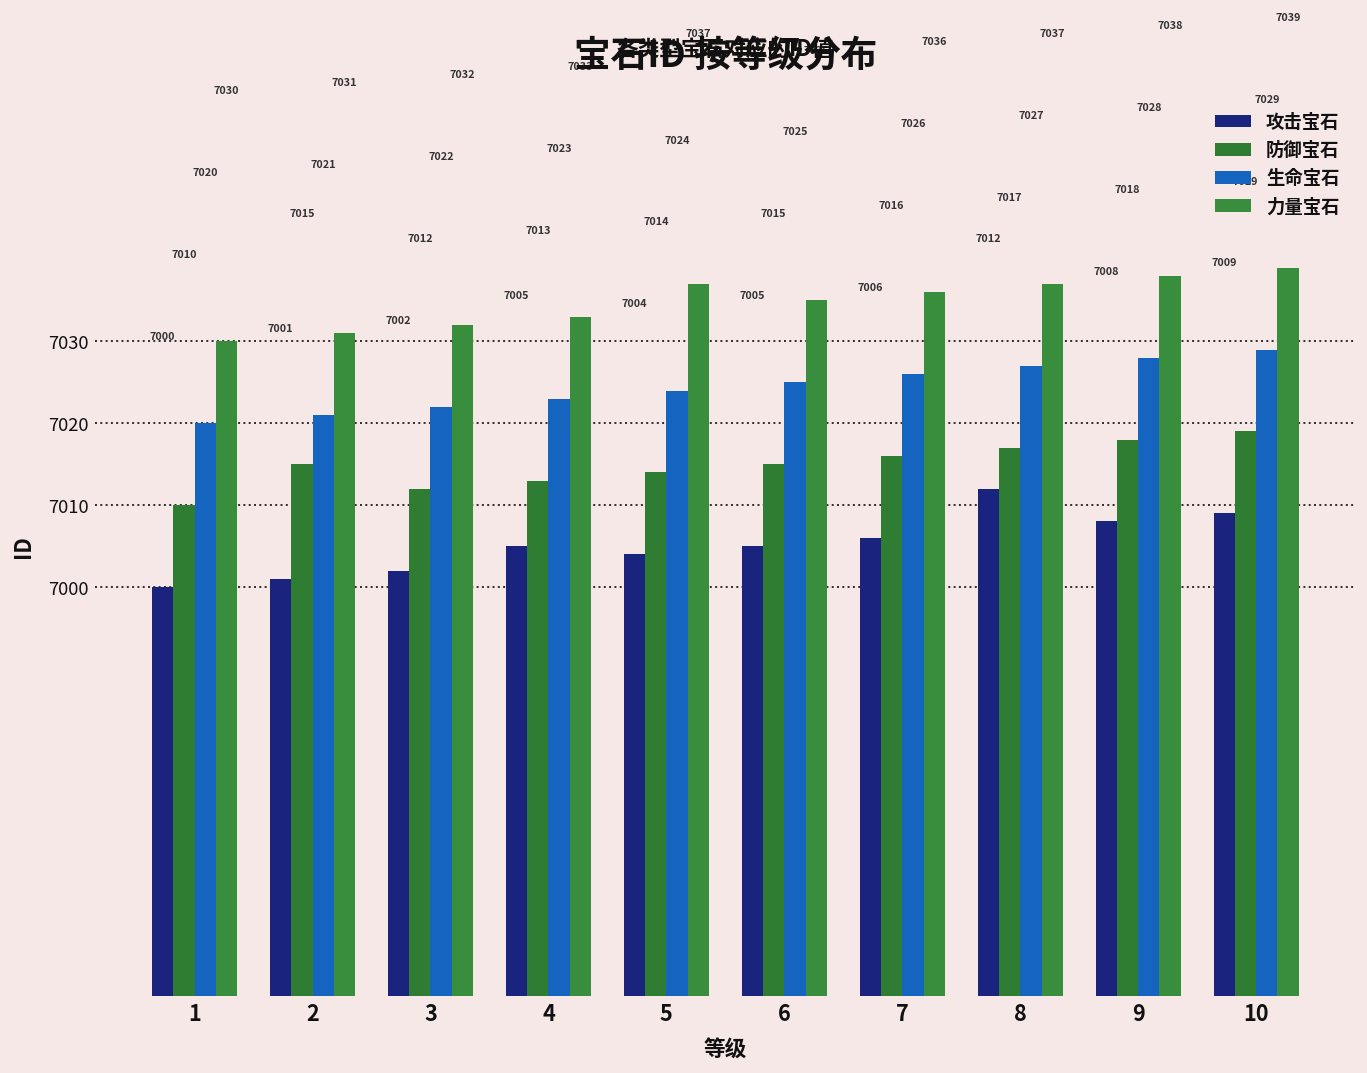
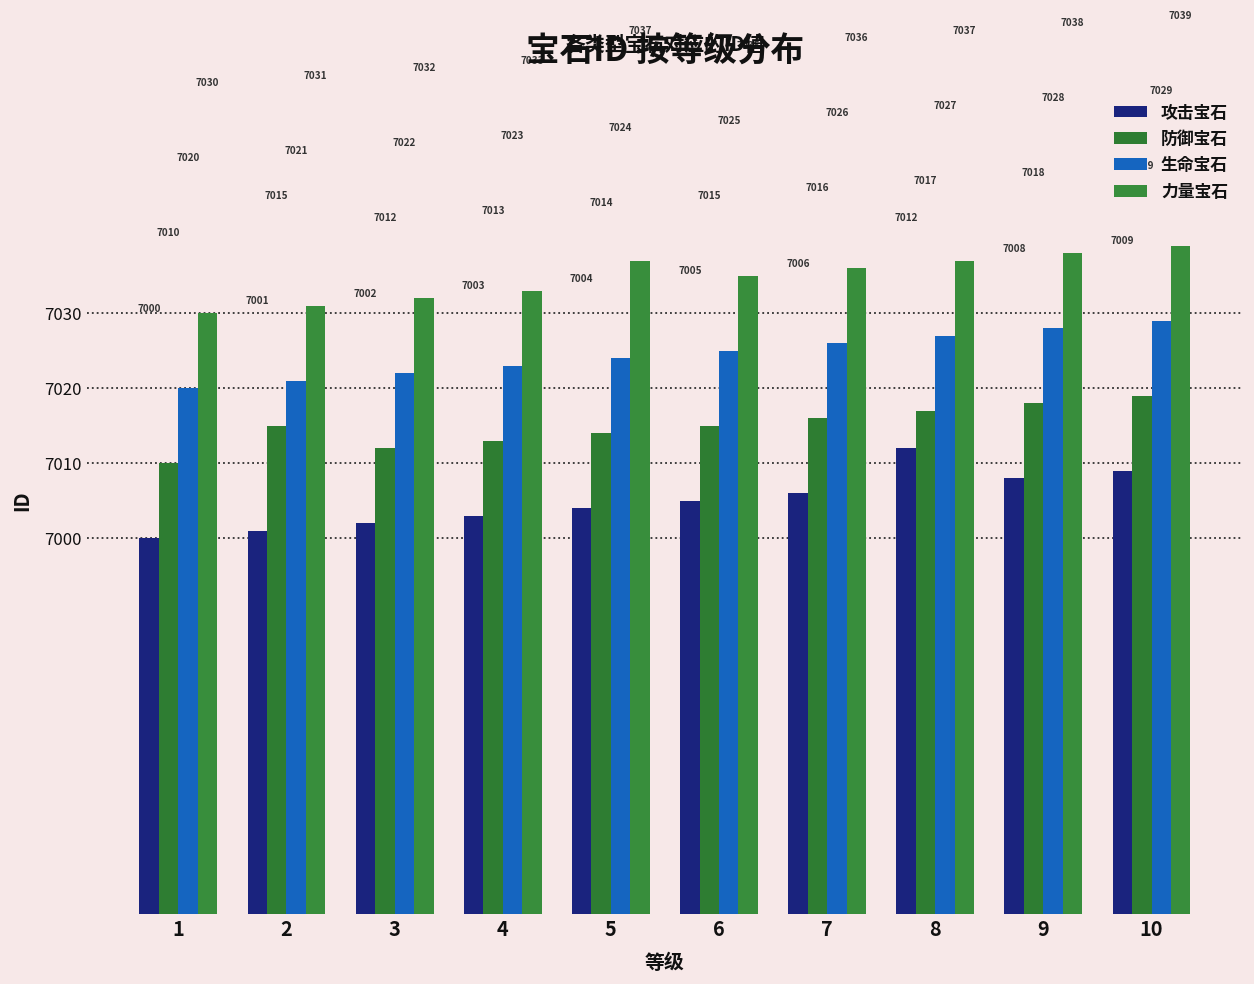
攻击宝石, 4: 7005 -> 7003
